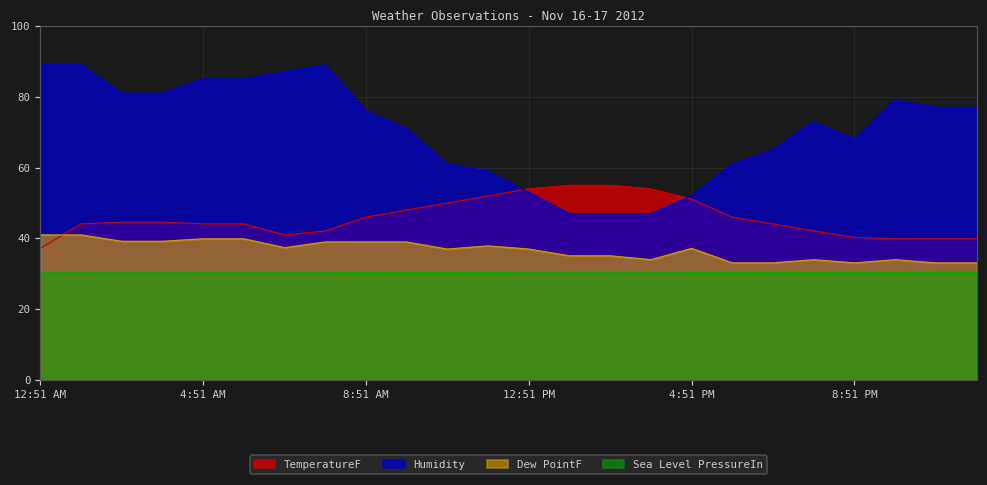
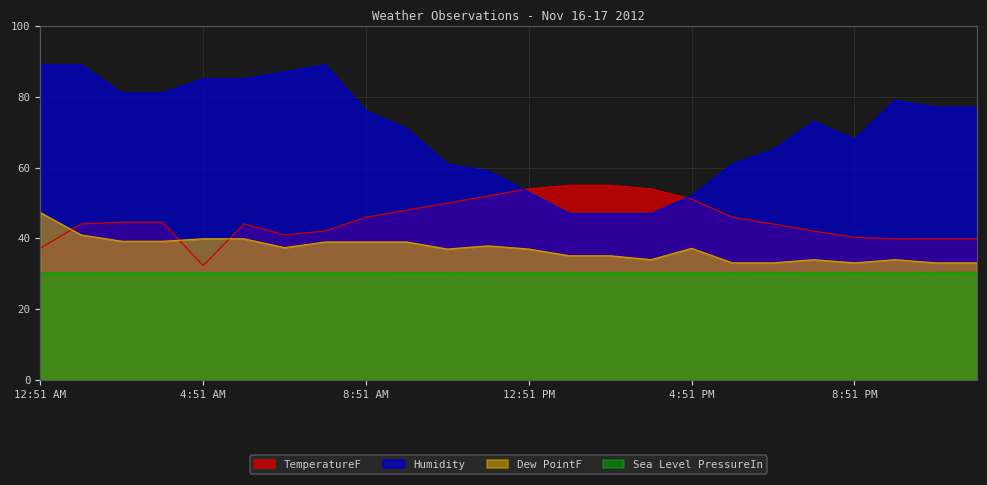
Dew PointF, 12:51 AM: 41 -> 47
TemperatureF, 4:51 AM: 44 -> 32
